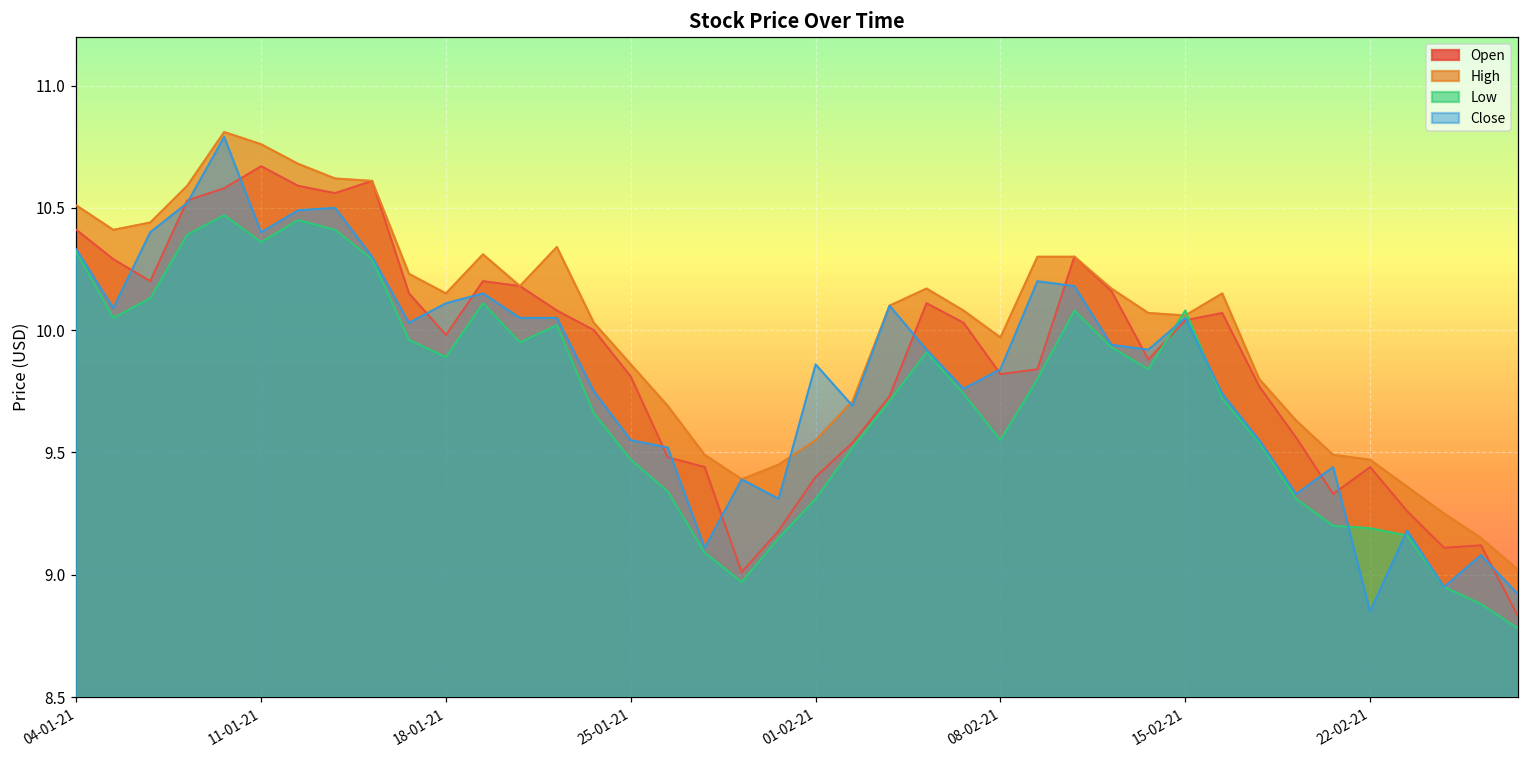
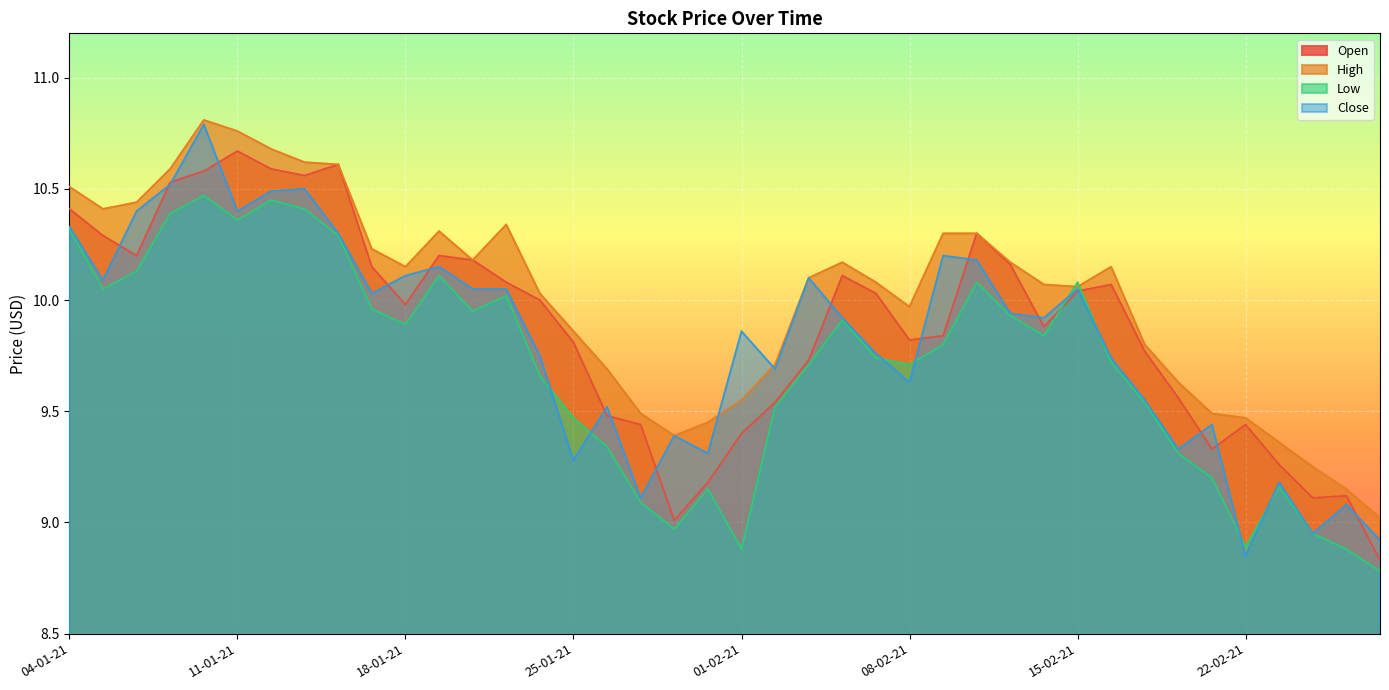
Close, 25-01-21: 9.55 -> 9.28
Low, 01-02-21: 9.31 -> 8.88
Low, 08-02-21: 9.55 -> 9.71
Close, 08-02-21: 9.84 -> 9.63
Low, 22-02-21: 9.19 -> 8.89
